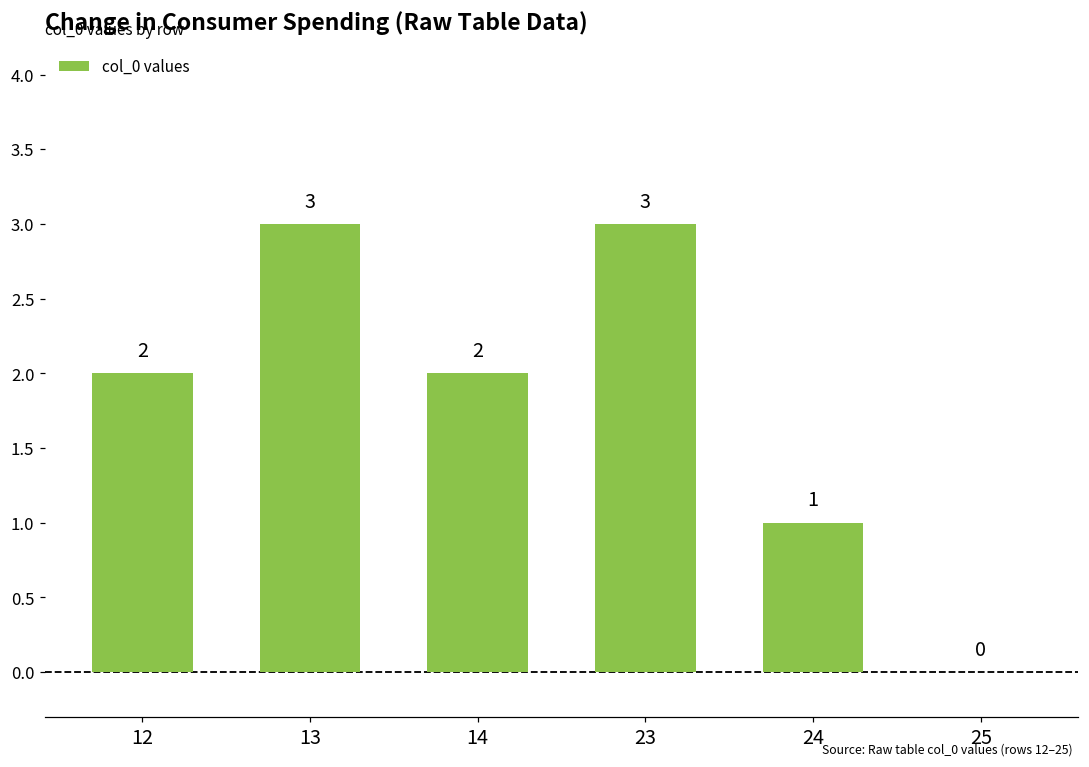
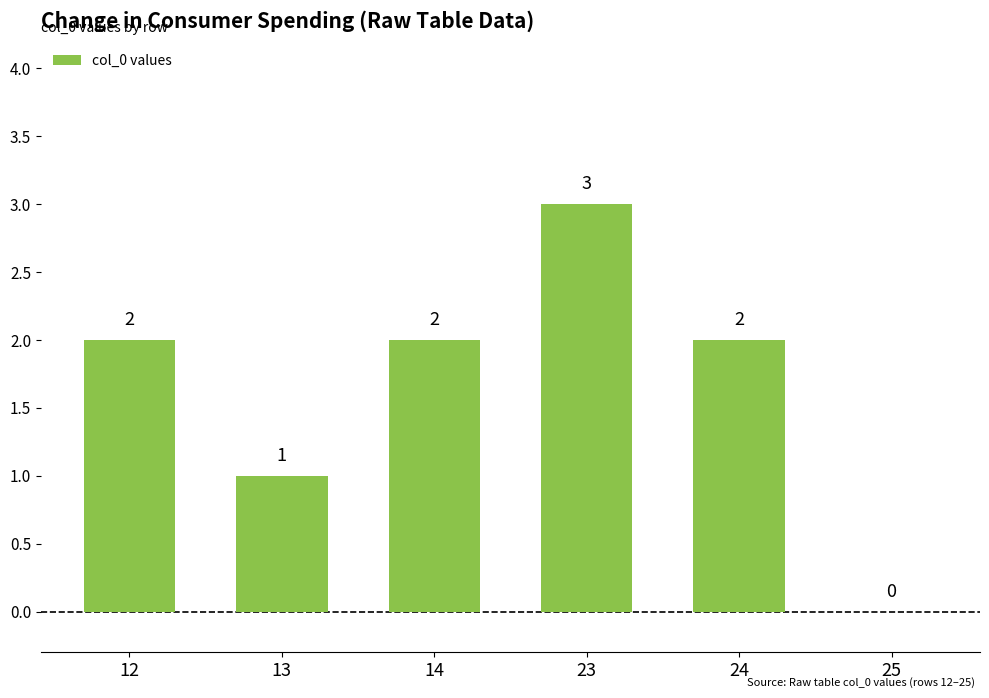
13: 3 -> 1
24: 1 -> 2
